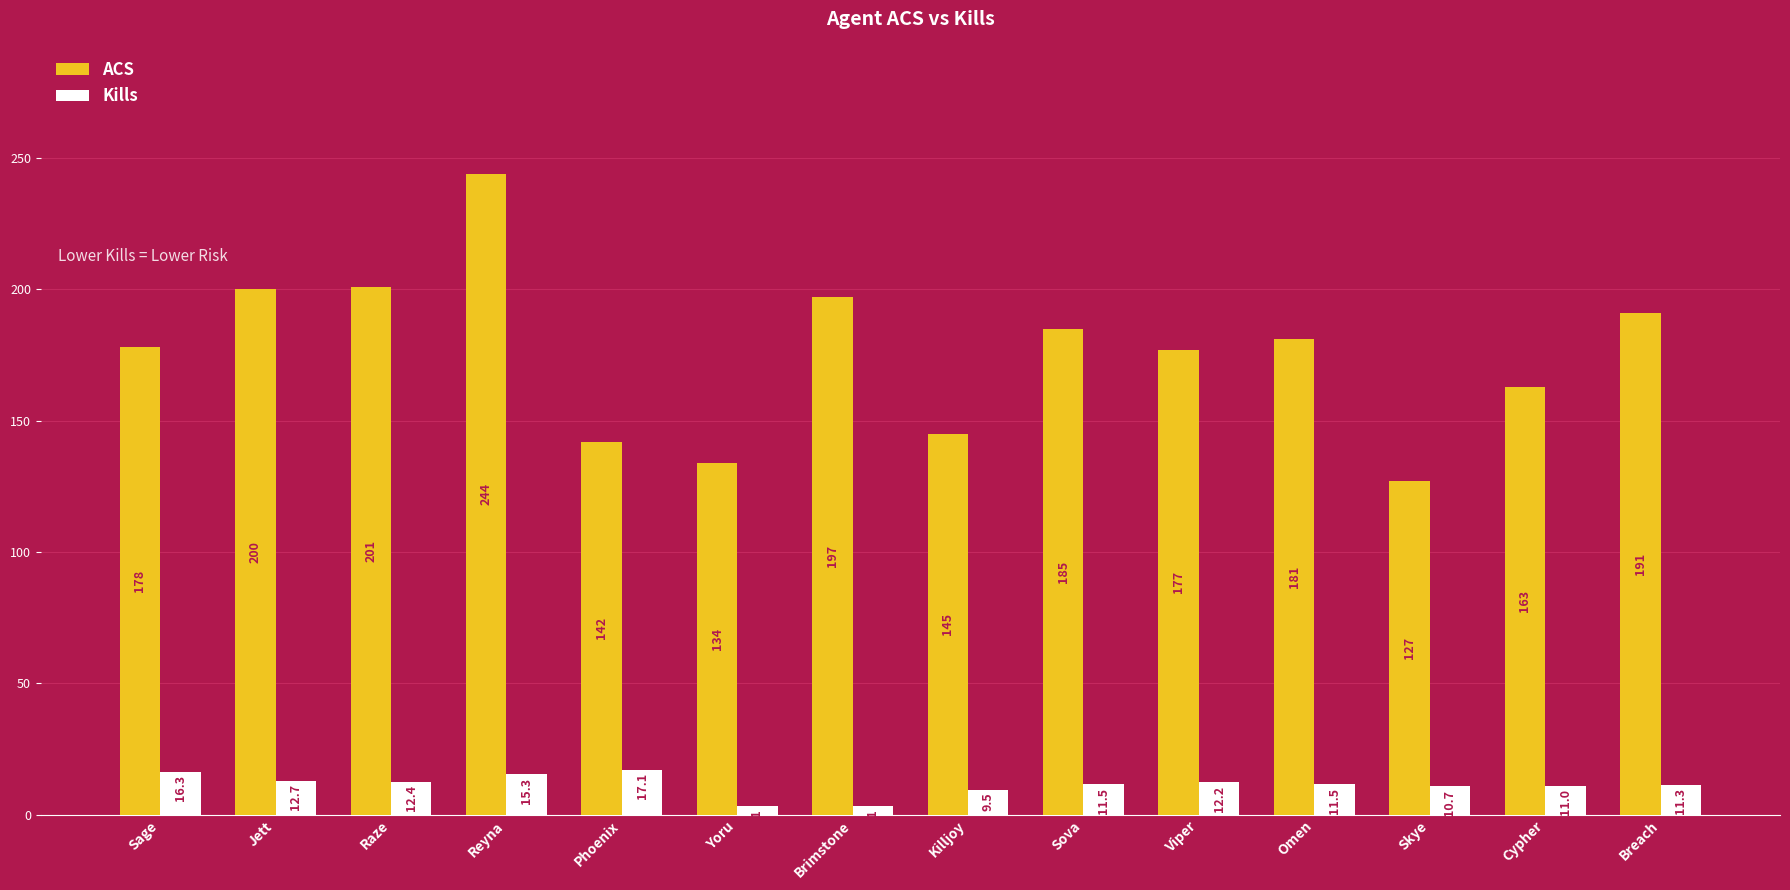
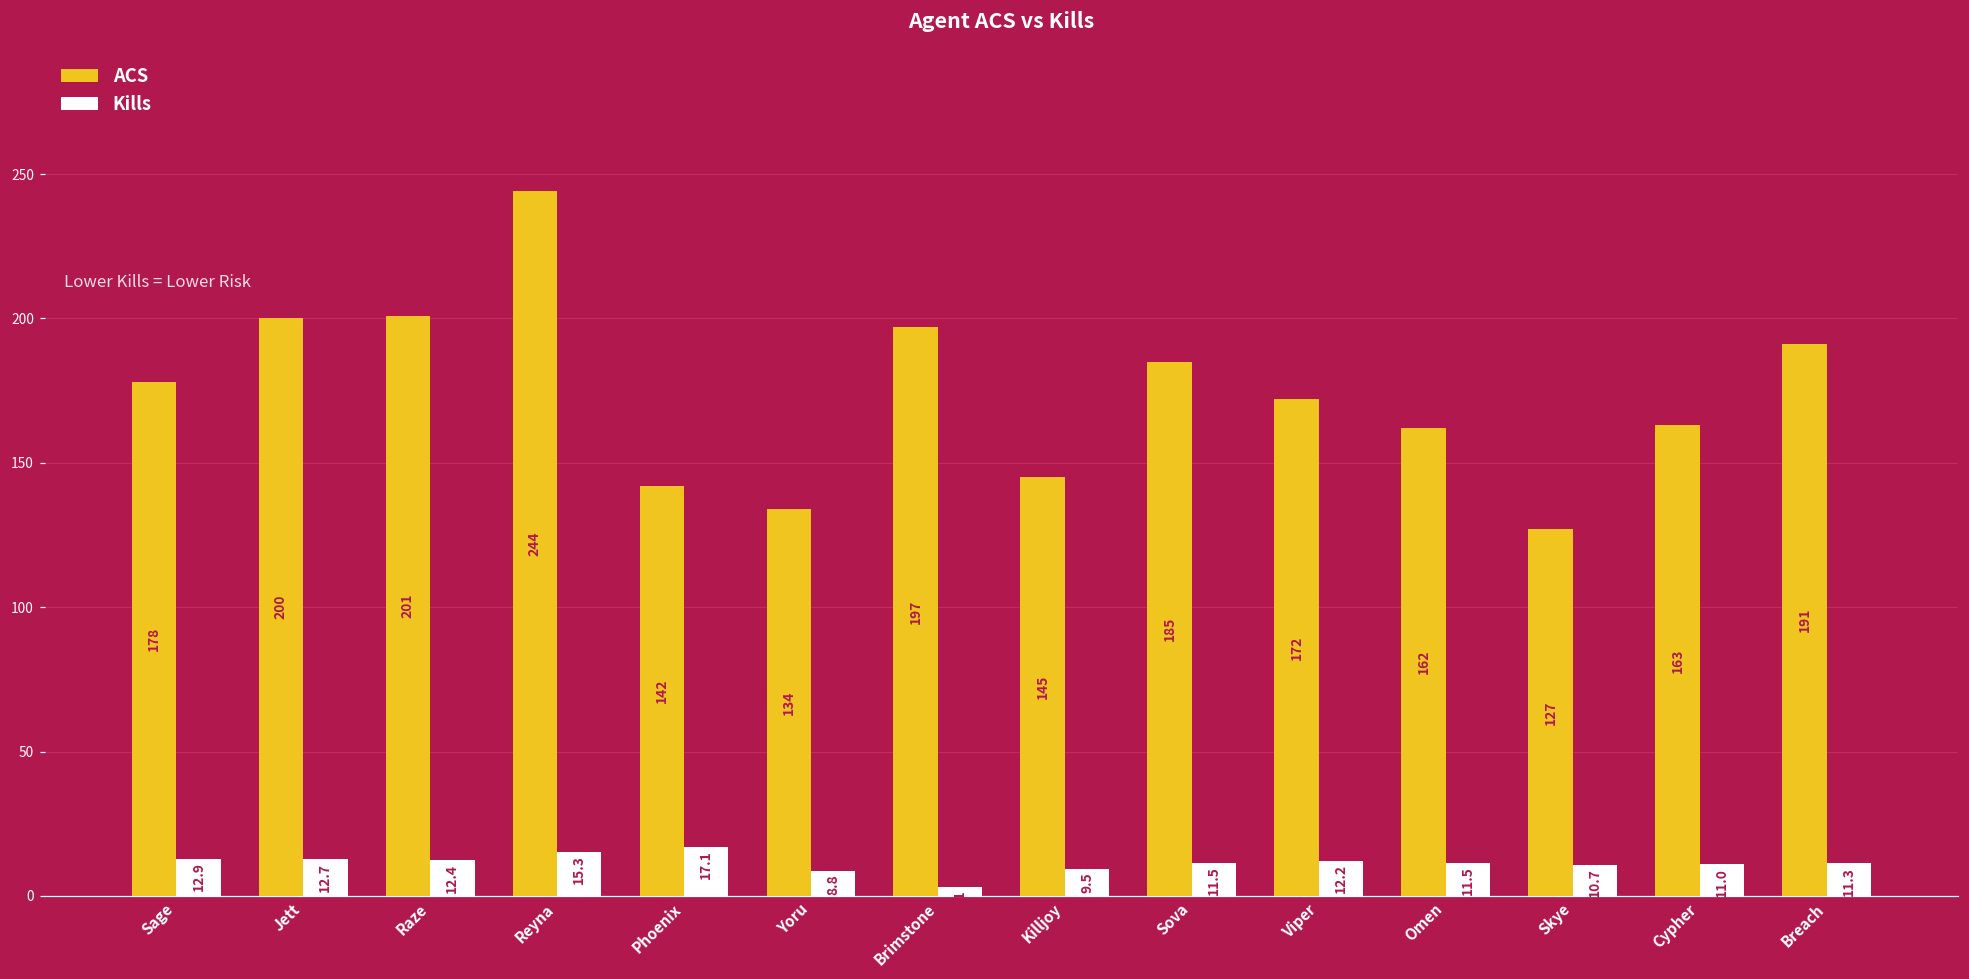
Kills, Sage: 16.3 -> 12.9
Kills, Yoru: 3 -> 9
ACS, Viper: 177 -> 172
ACS, Omen: 181 -> 162
